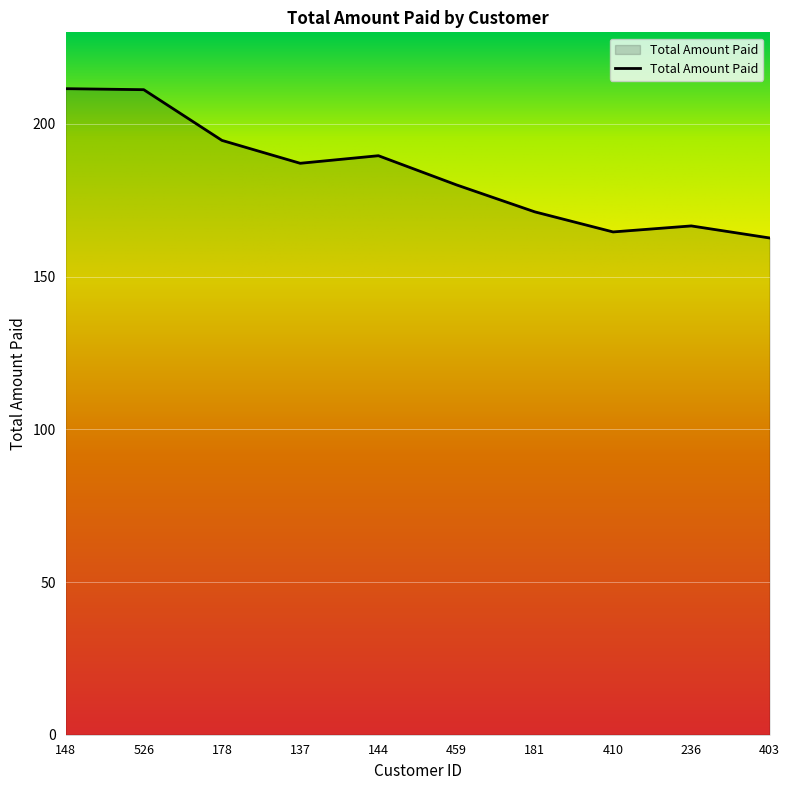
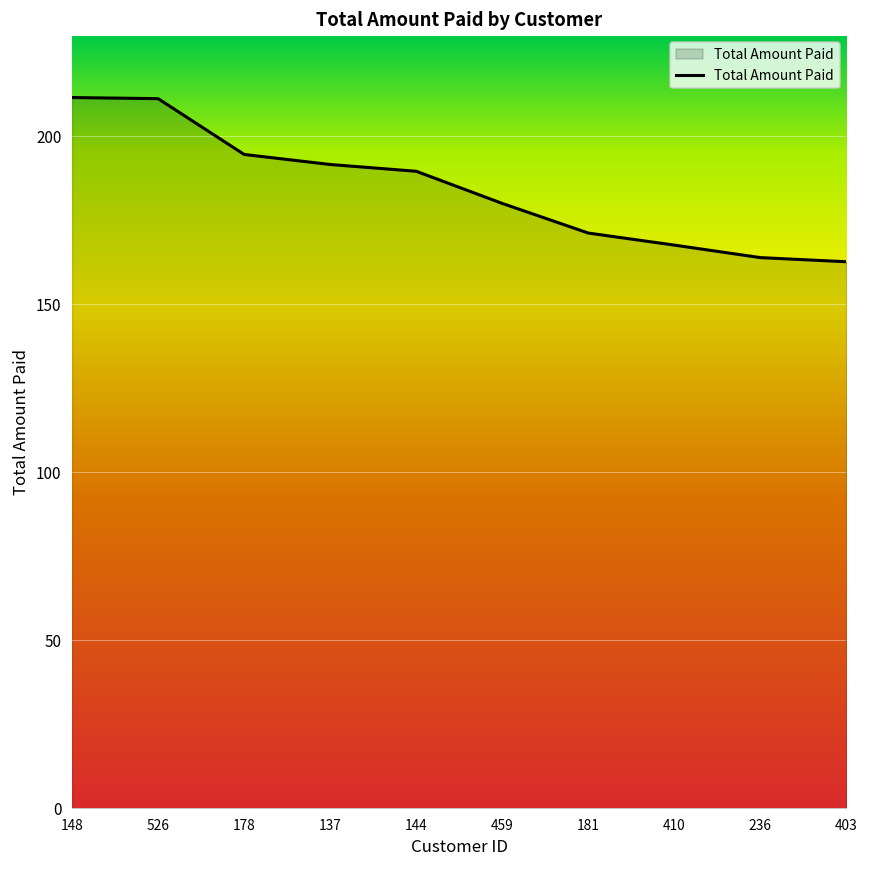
137: 187 -> 192
410: 165 -> 168
236: 167 -> 164
